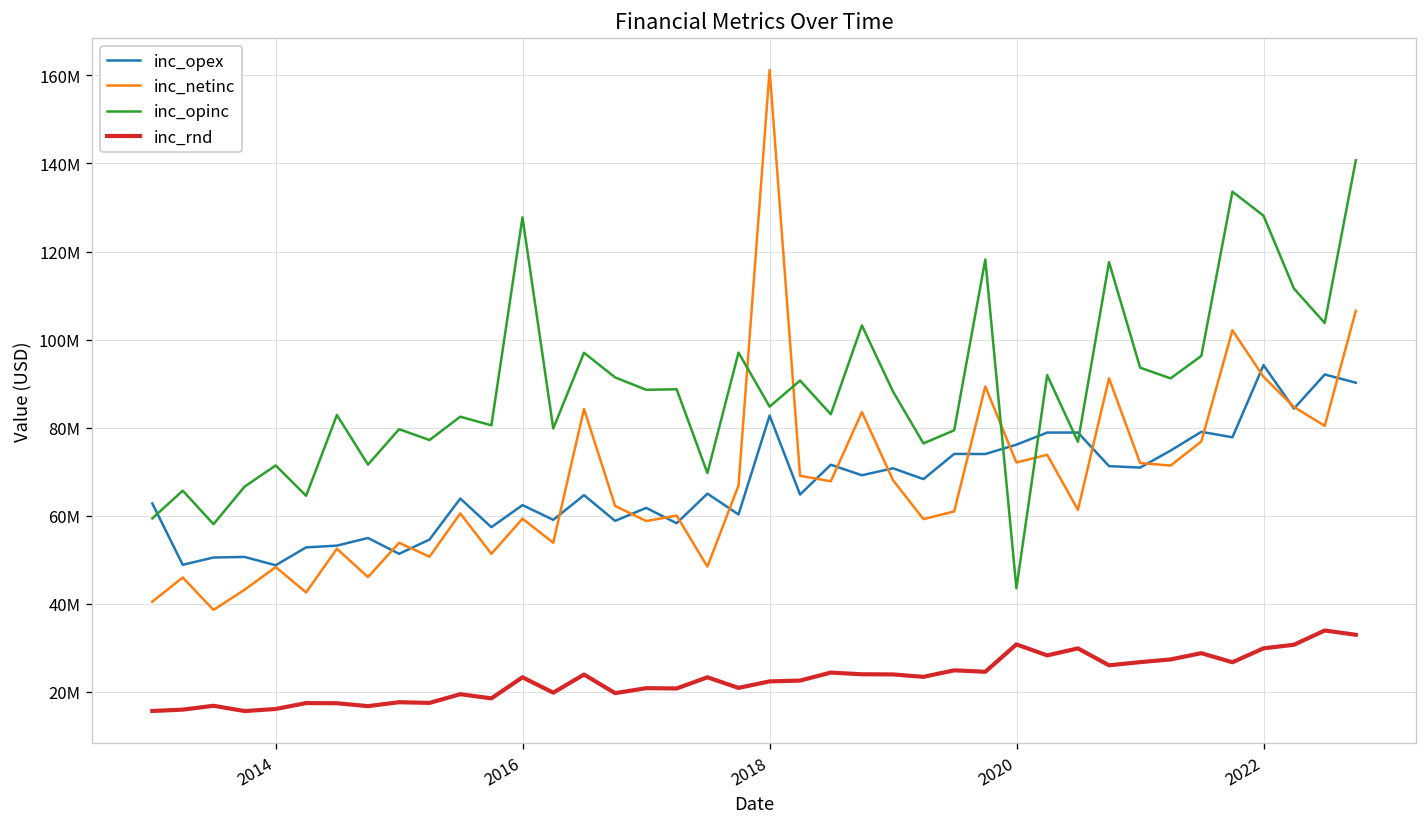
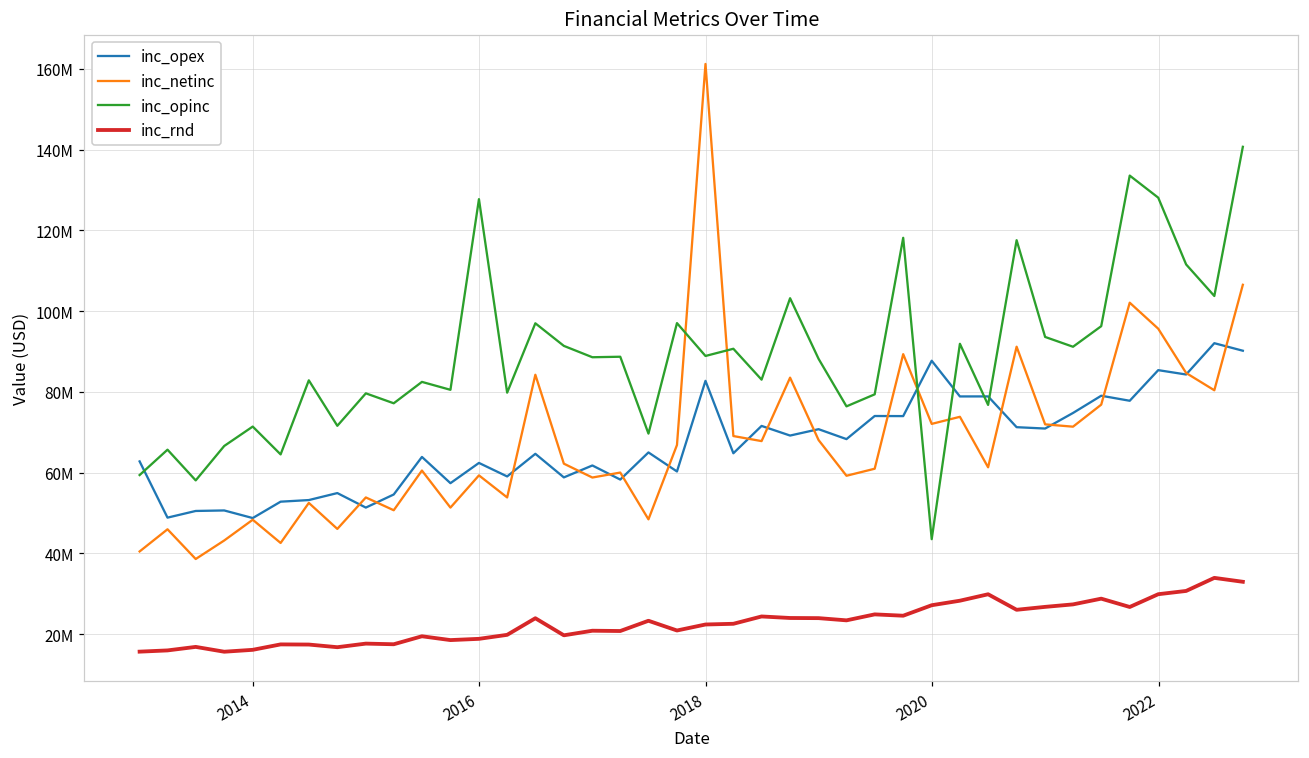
inc_rnd, 2016: 23000000 -> 19000000
inc_opinc, 2018: 85000000 -> 89000000
inc_opex, 2020: 76000000 -> 88000000
inc_rnd, 2020: 31000000 -> 27000000
inc_opex, 2022: 94000000 -> 85000000
inc_netinc, 2022: 92000000 -> 96000000
